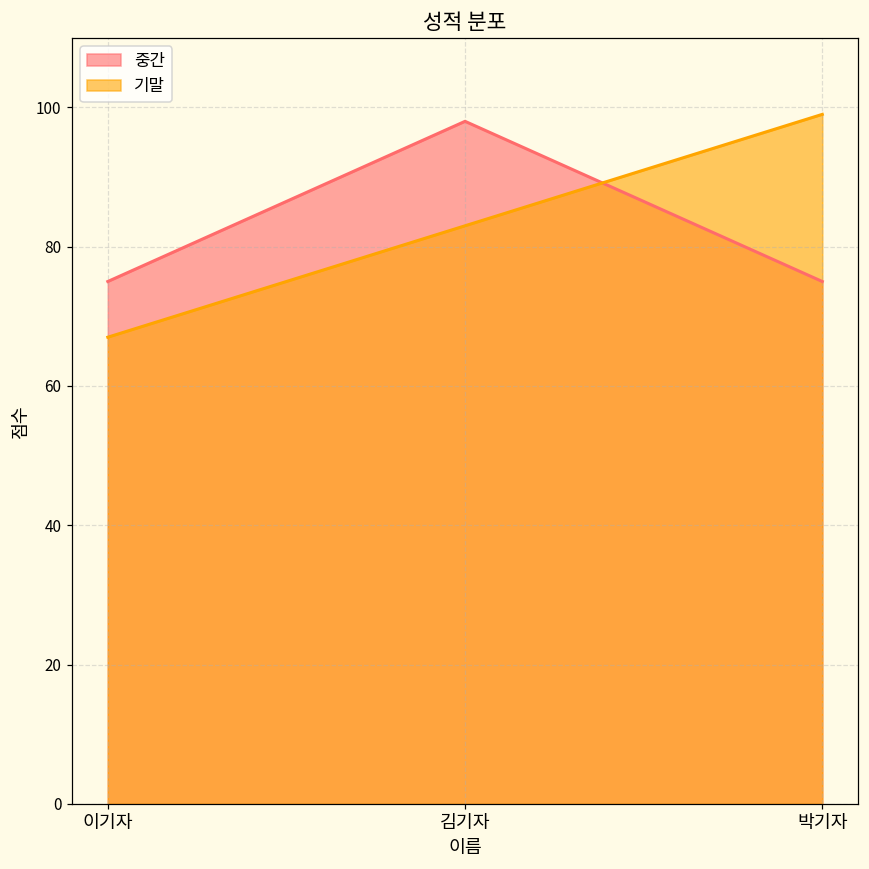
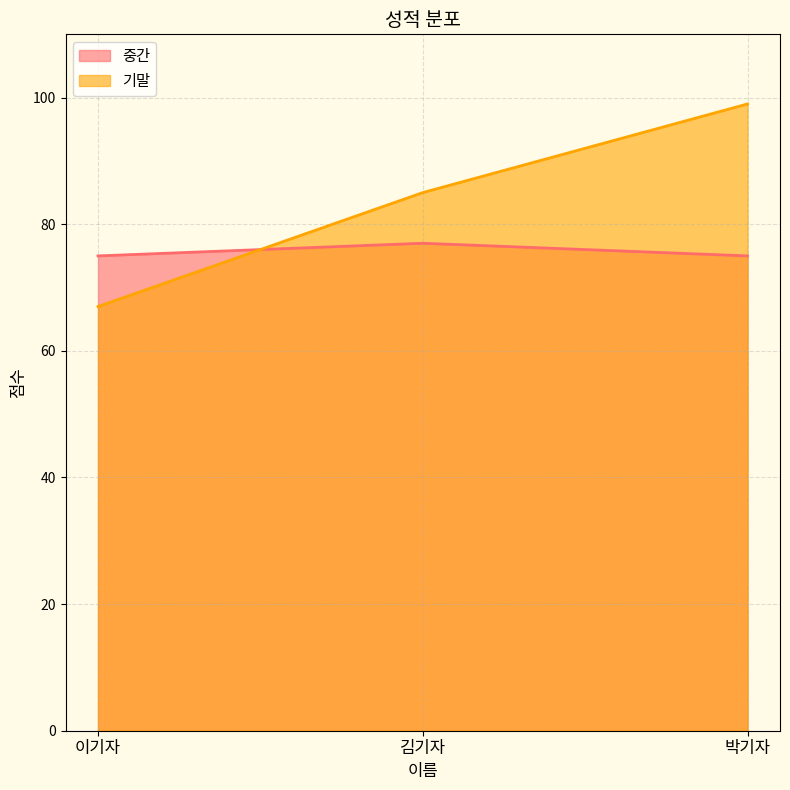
중간, 김기자: 98 -> 77
기말, 김기자: 83 -> 85
